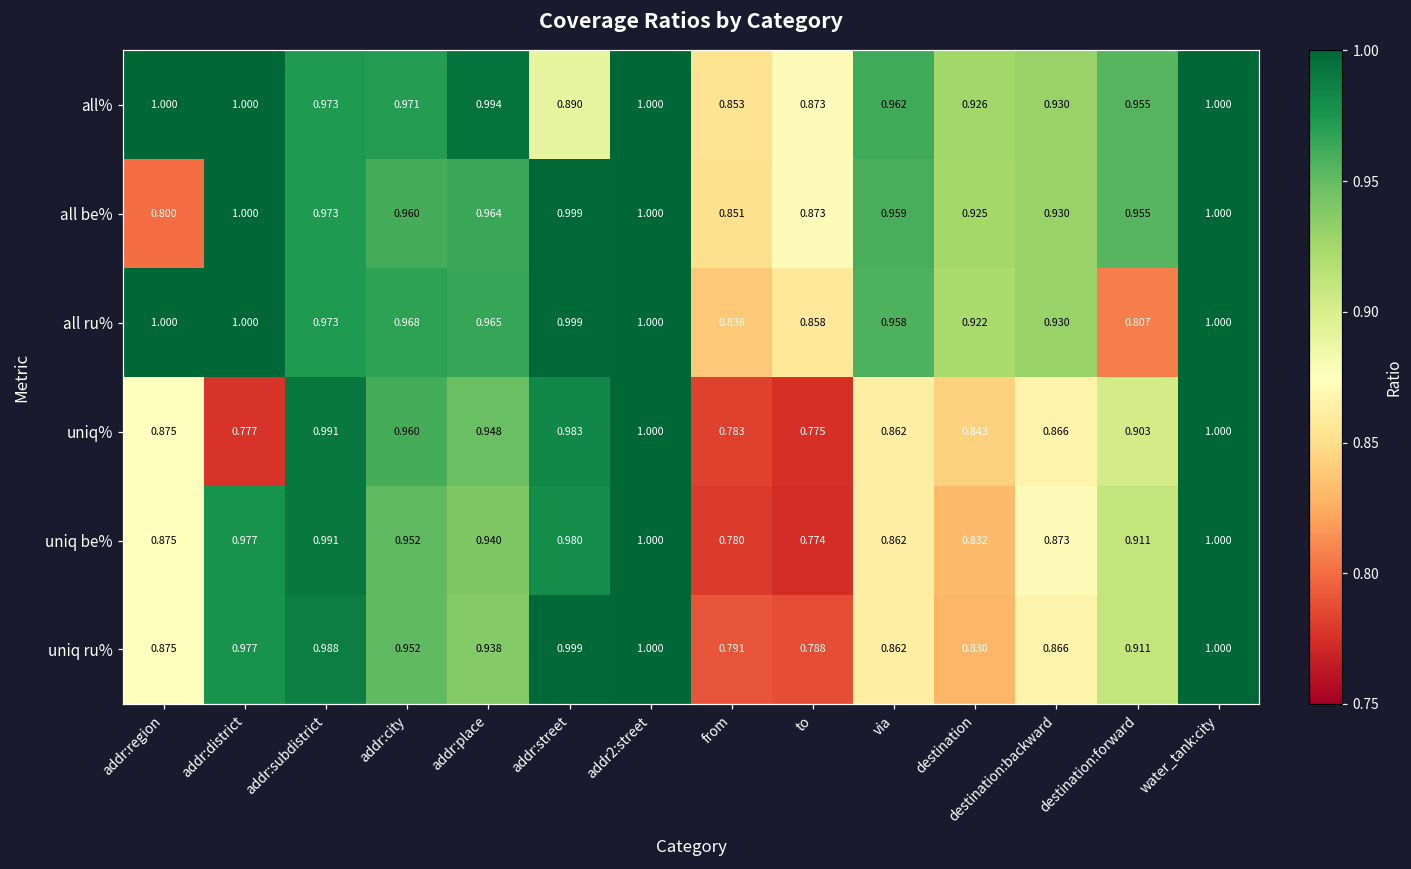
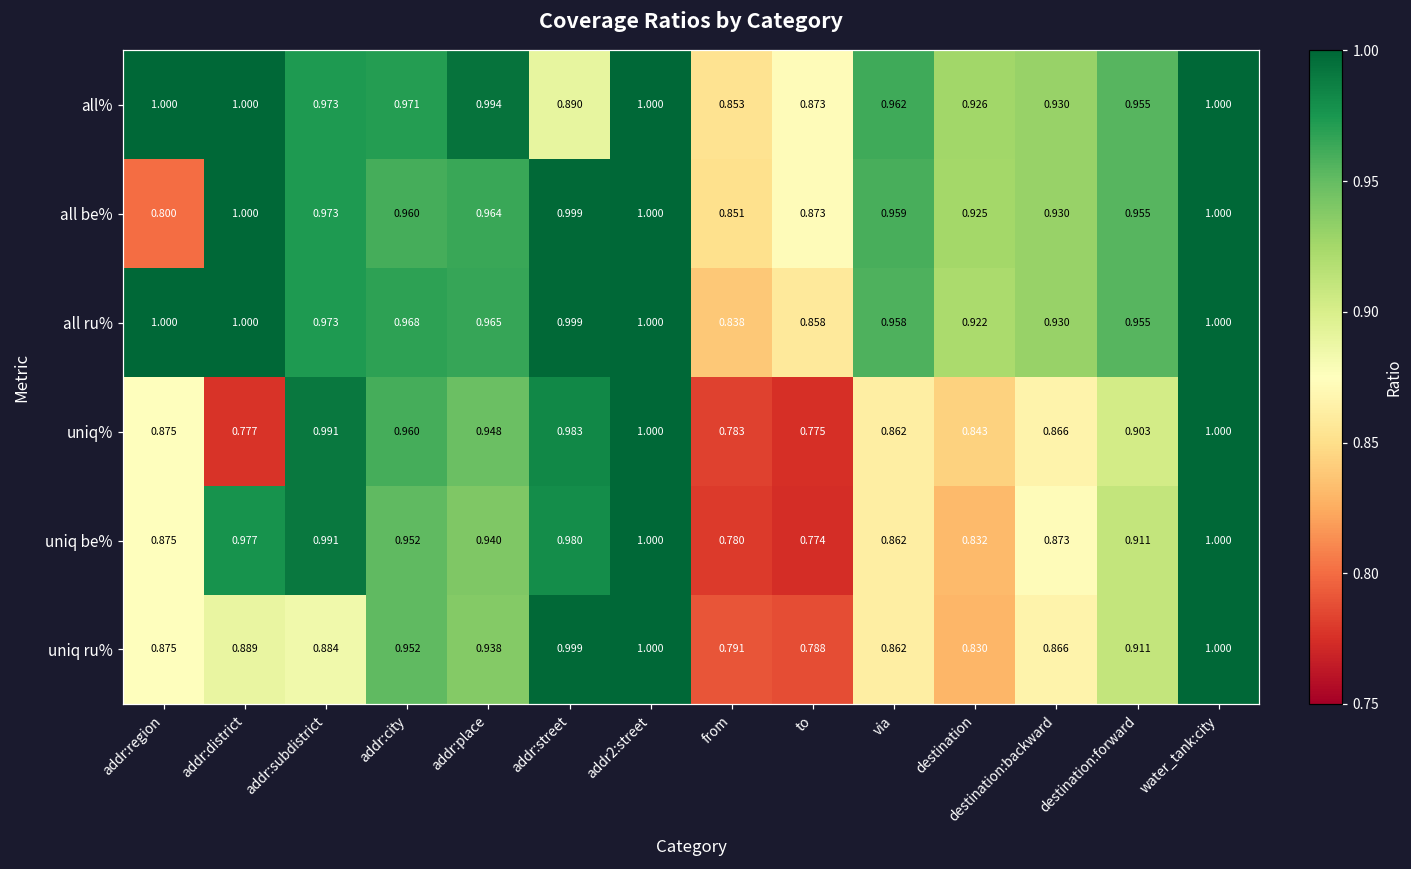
all ru%, destination:forward: 0.807 -> 0.955
uniq ru%, addr:district: 0.977 -> 0.889
uniq ru%, addr:subdistrict: 0.988 -> 0.884
